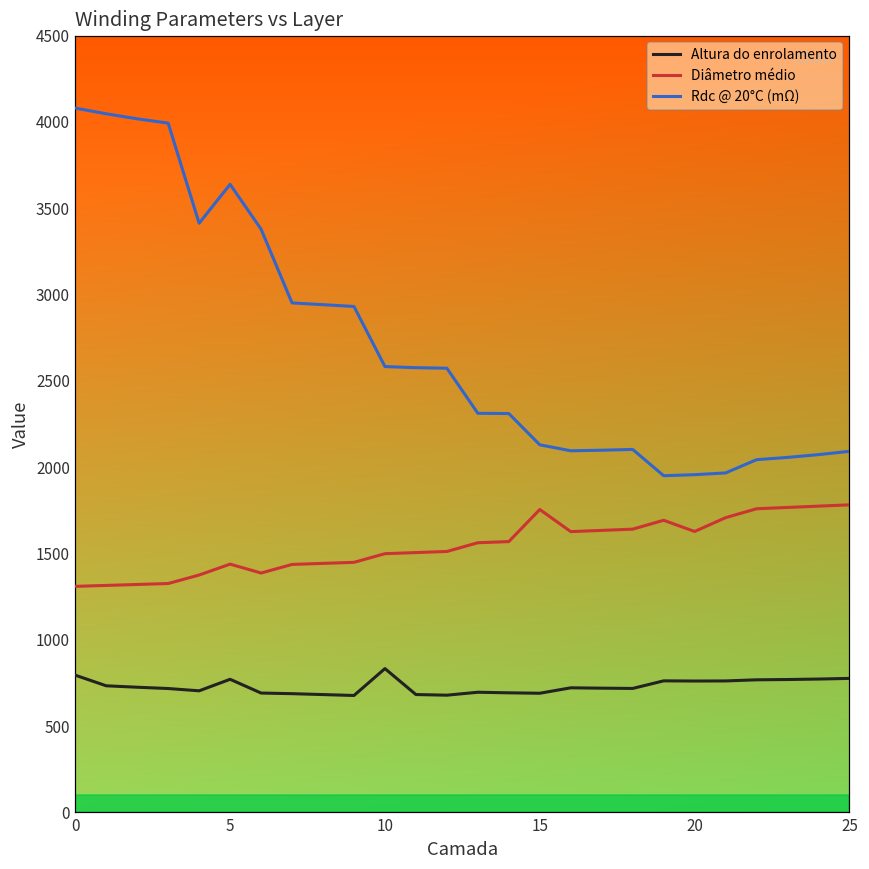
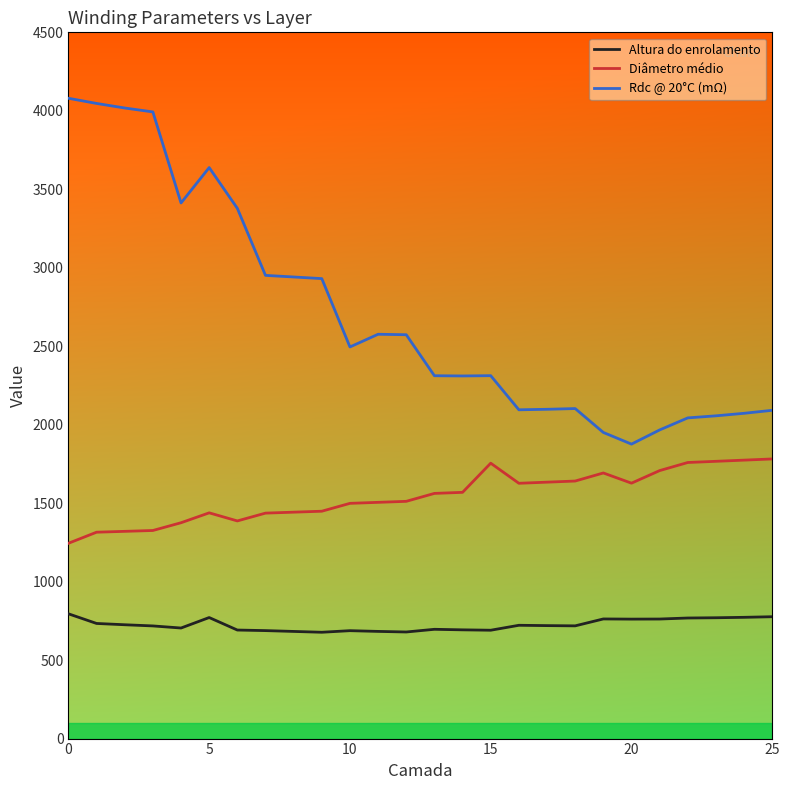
Diâmetro médio, 0: 1310 -> 1240
Altura do enrolamento, 10: 830 -> 690
Rdc @ 20°C (mΩ), 10: 2580 -> 2500
Rdc @ 20°C (mΩ), 15: 2130 -> 2310
Rdc @ 20°C (mΩ), 20: 1960 -> 1880
